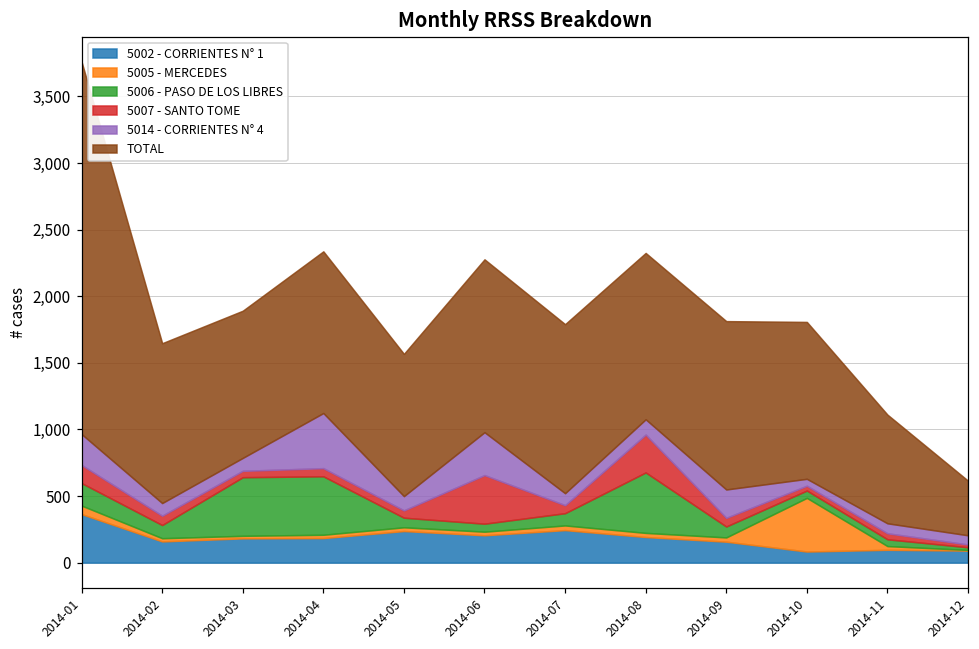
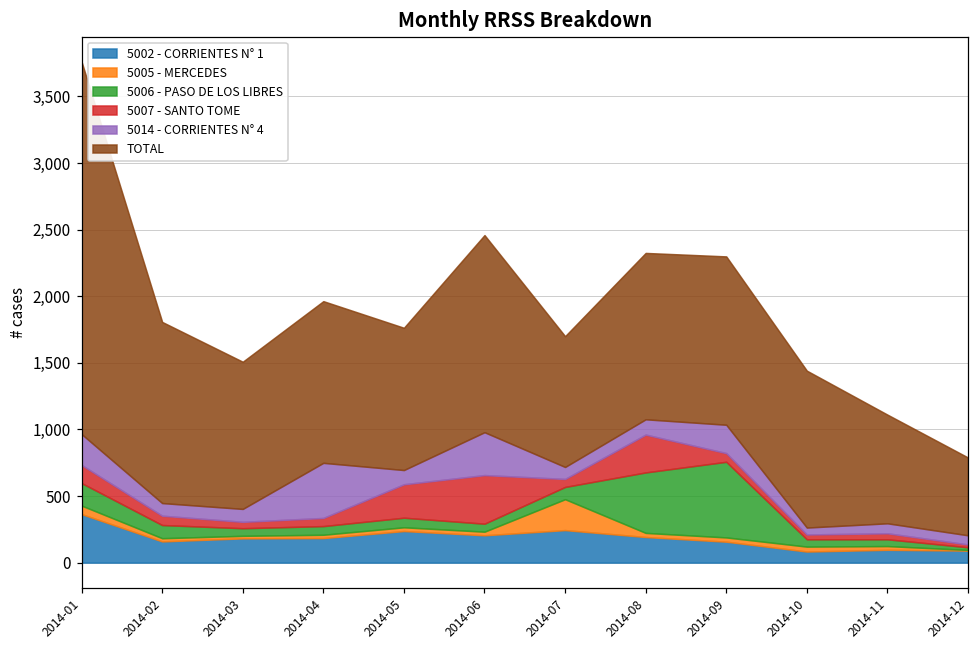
TOTAL, 2014-02: 1,200 -> 1,360
5006 - PASO DE LOS LIBRES, 2014-03: 440 -> 60
5006 - PASO DE LOS LIBRES, 2014-04: 440 -> 70
5007 - SANTO TOME, 2014-05: 60 -> 250
TOTAL, 2014-06: 1,300 -> 1,480
5005 - MERCEDES, 2014-07: 40 -> 230
TOTAL, 2014-07: 1,270 -> 980
5006 - PASO DE LOS LIBRES, 2014-09: 80 -> 570
5005 - MERCEDES, 2014-10: 400 -> 40
TOTAL, 2014-12: 410 -> 580
